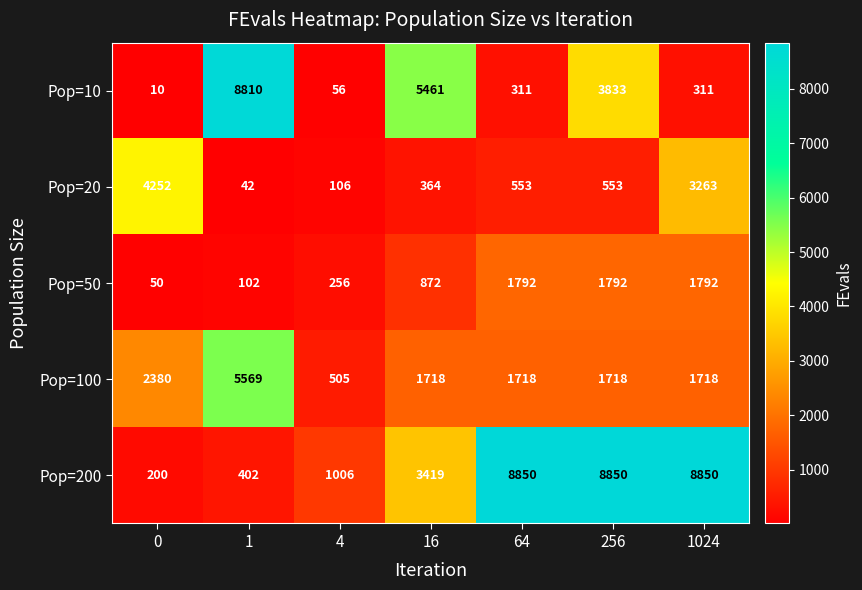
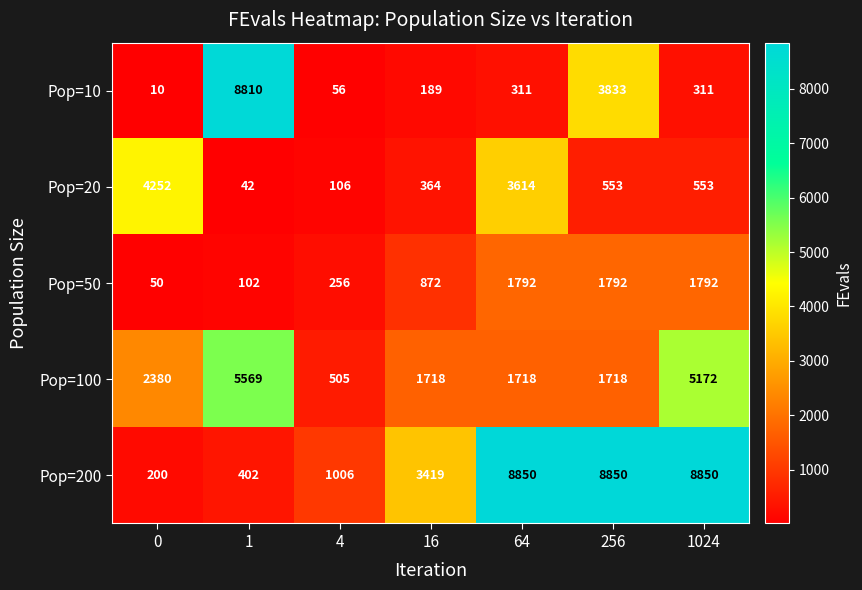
Pop=10, 16: 5461 -> 189
Pop=20, 64: 553 -> 3614
Pop=20, 1024: 3263 -> 553
Pop=100, 1024: 1718 -> 5172
